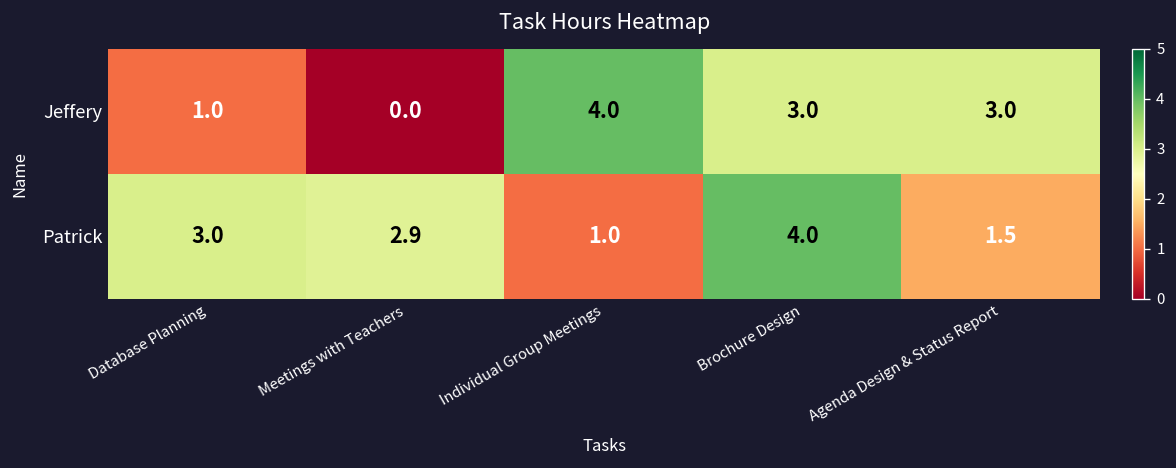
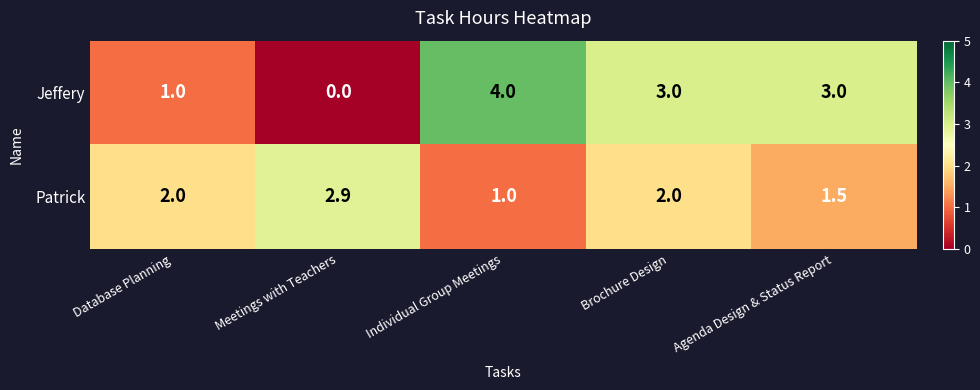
Patrick, Database Planning: 3.0 -> 2.0
Patrick, Brochure Design: 4.0 -> 2.0
